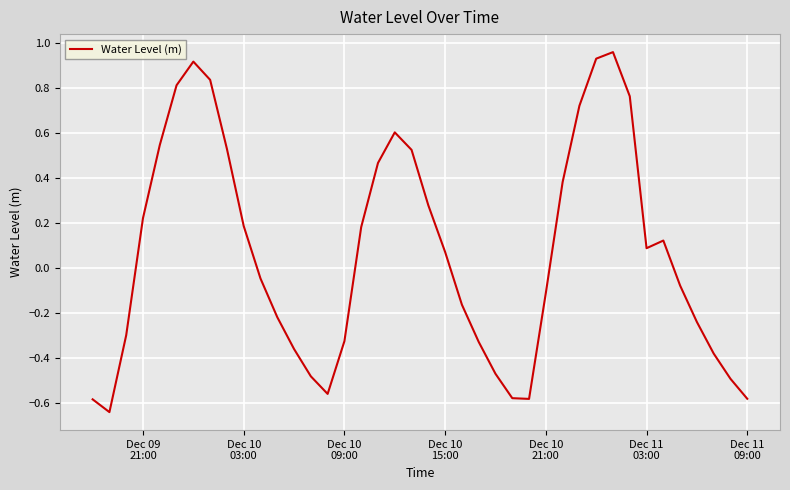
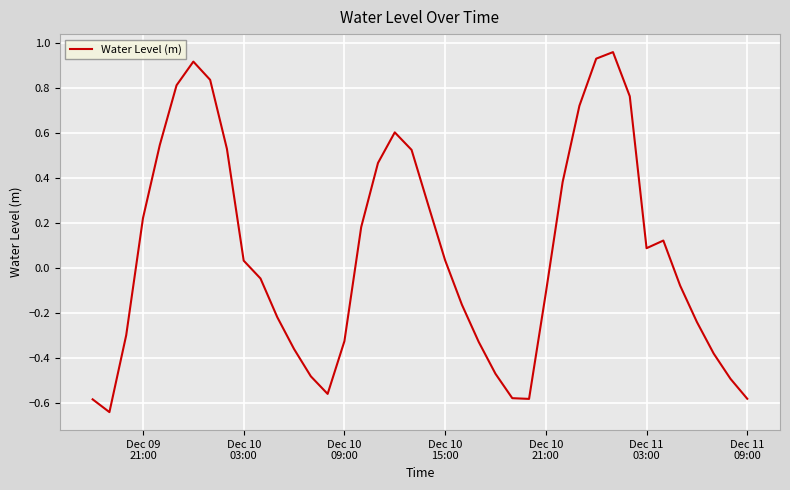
Dec 10 03:00: 0.19 -> 0.03
Dec 10 15:00: 0.07 -> 0.03
